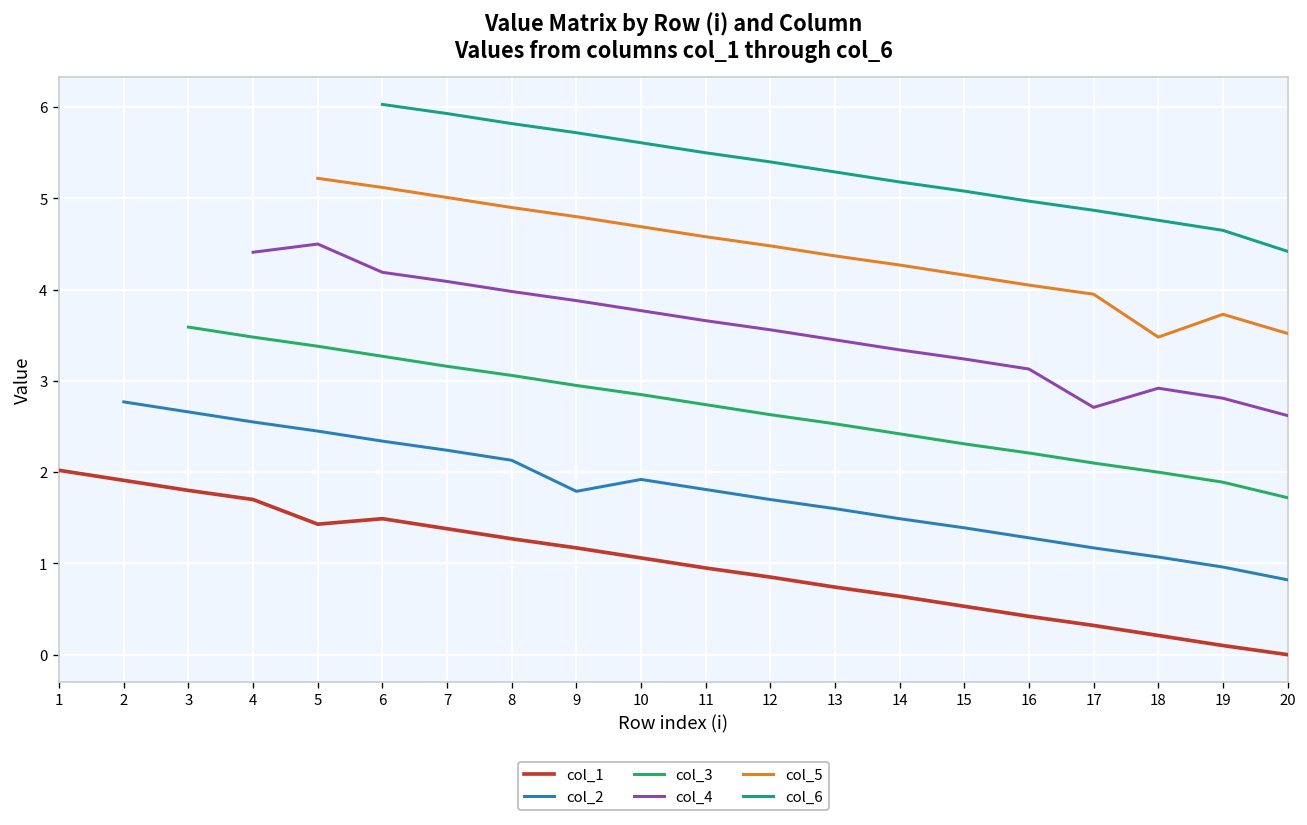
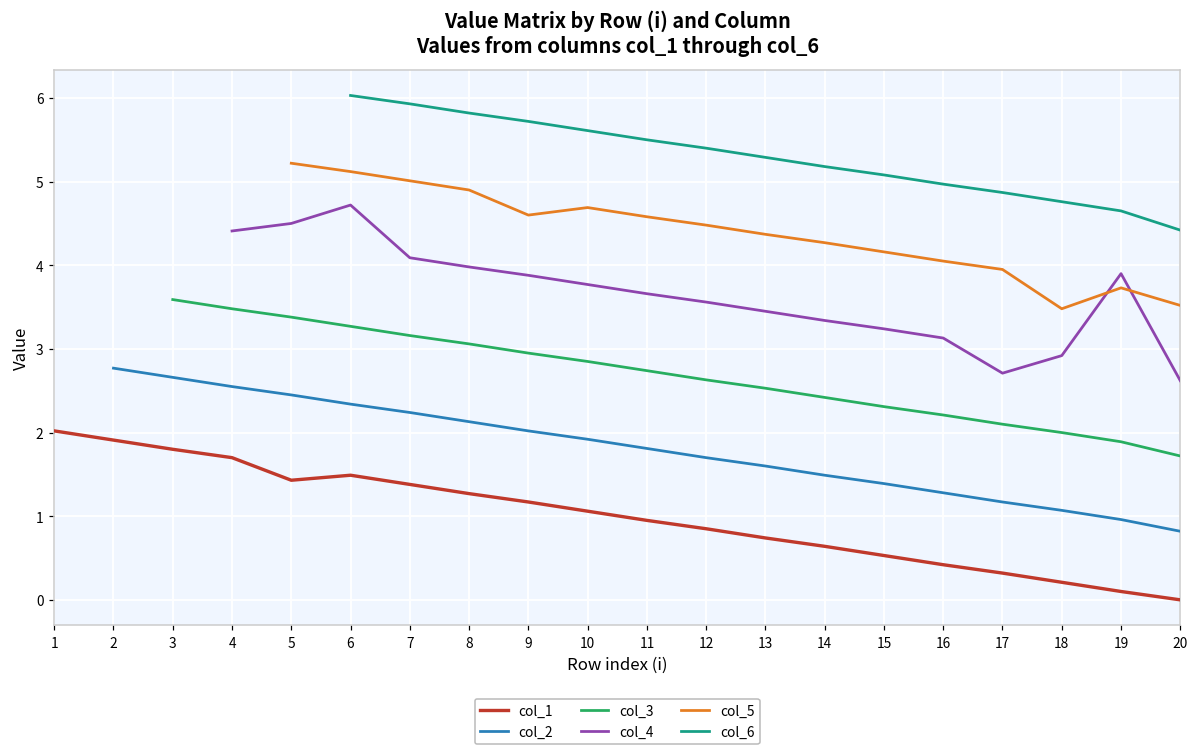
col_4, 6: 4.2 -> 4.7
col_2, 9: 1.8 -> 2.0
col_5, 9: 4.8 -> 4.6
col_4, 19: 2.8 -> 3.9
